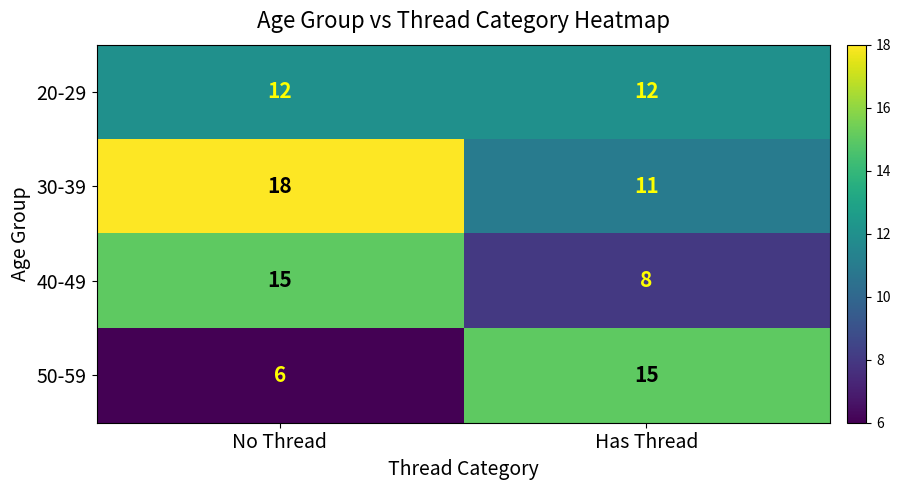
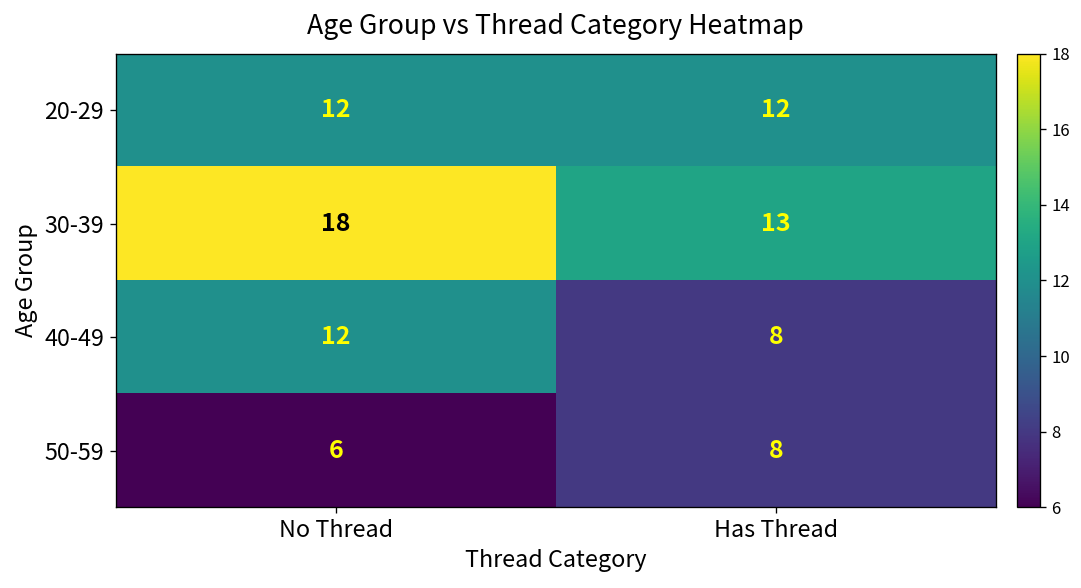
30-39, Has Thread: 11 -> 13
40-49, No Thread: 15 -> 12
50-59, Has Thread: 15 -> 8
